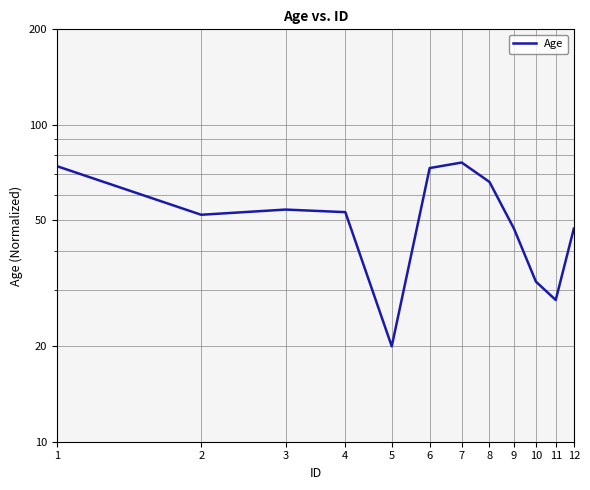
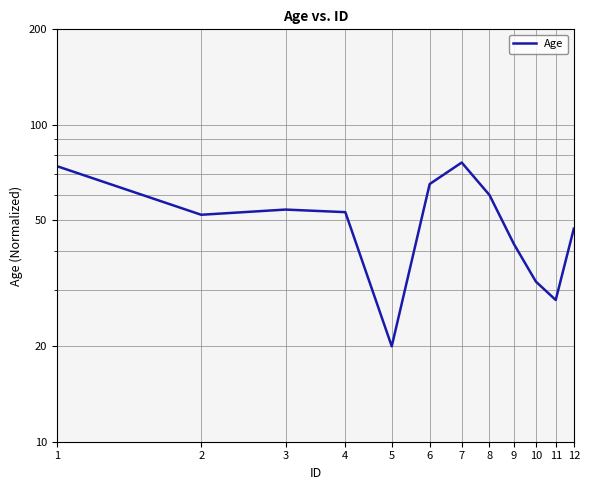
6: 73 -> 65
8: 66 -> 60
9: 47 -> 42
